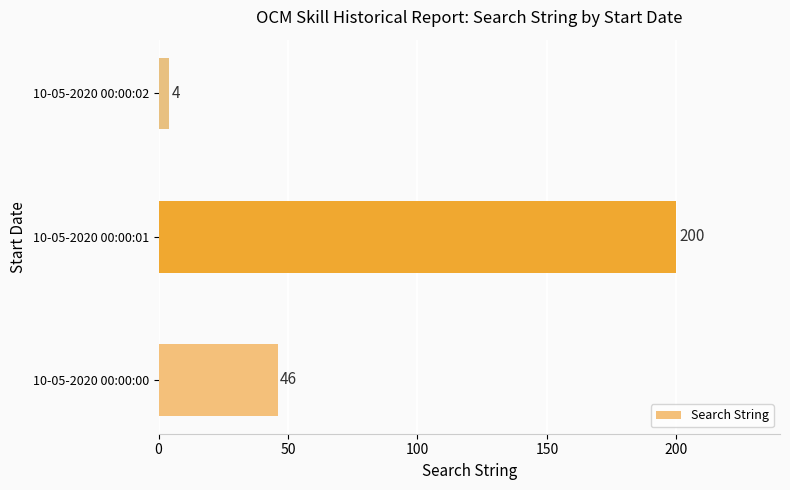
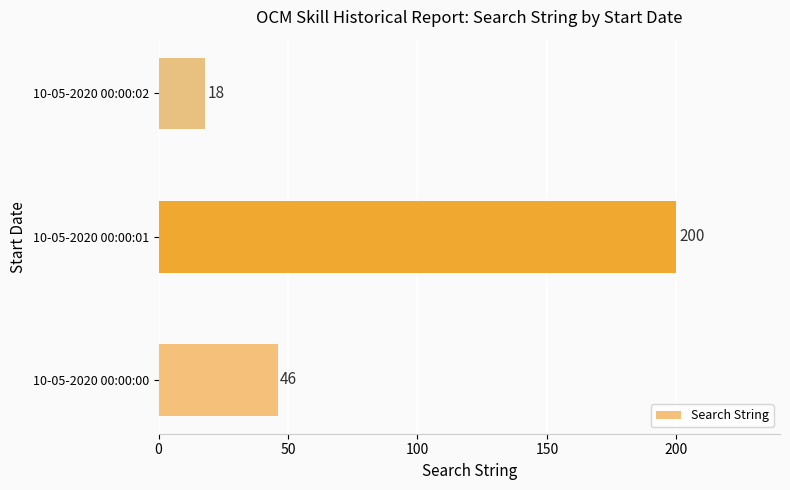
10-05-2020 00:00:02: 4 -> 18
